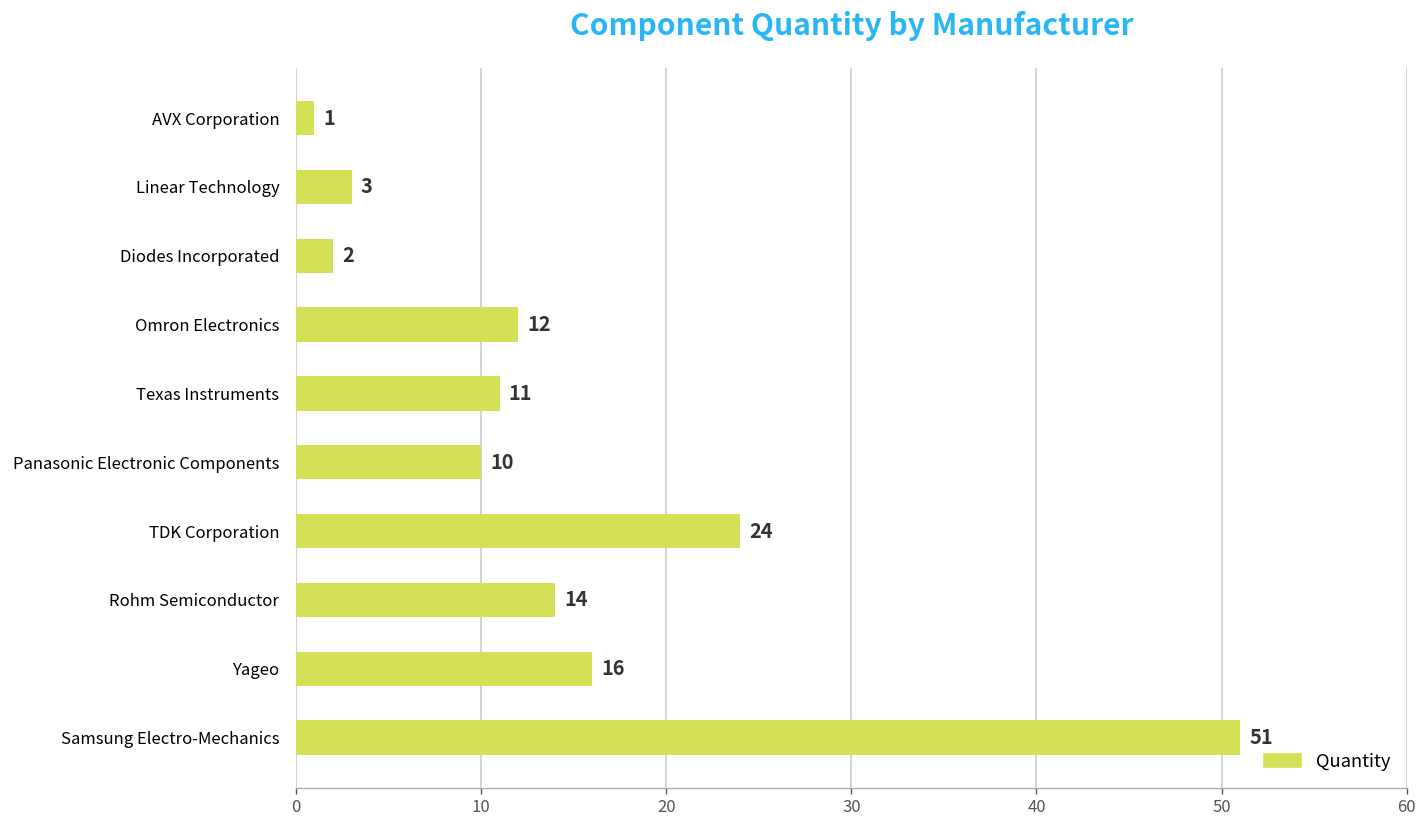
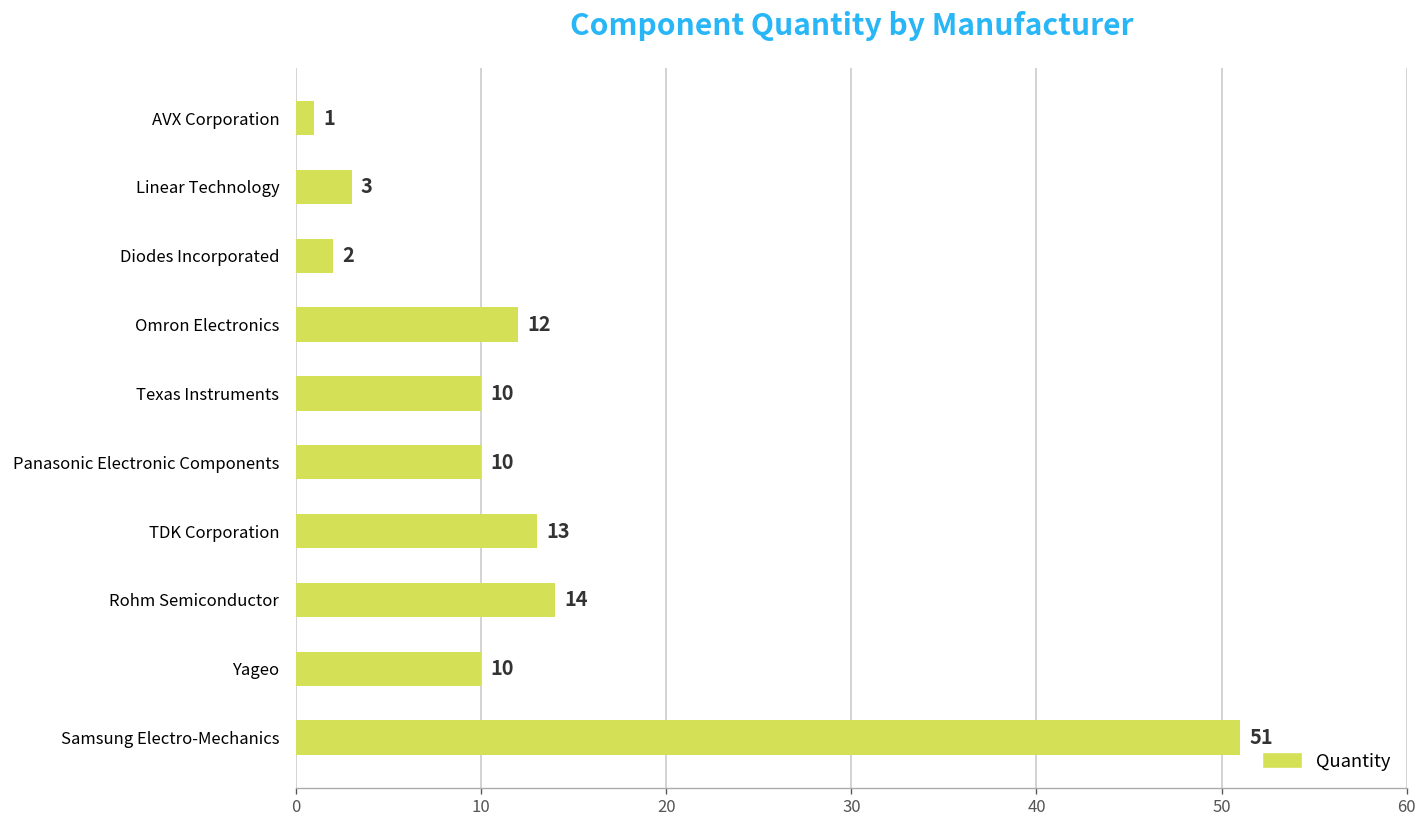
Texas Instruments: 11 -> 10
TDK Corporation: 24 -> 13
Yageo: 16 -> 10
